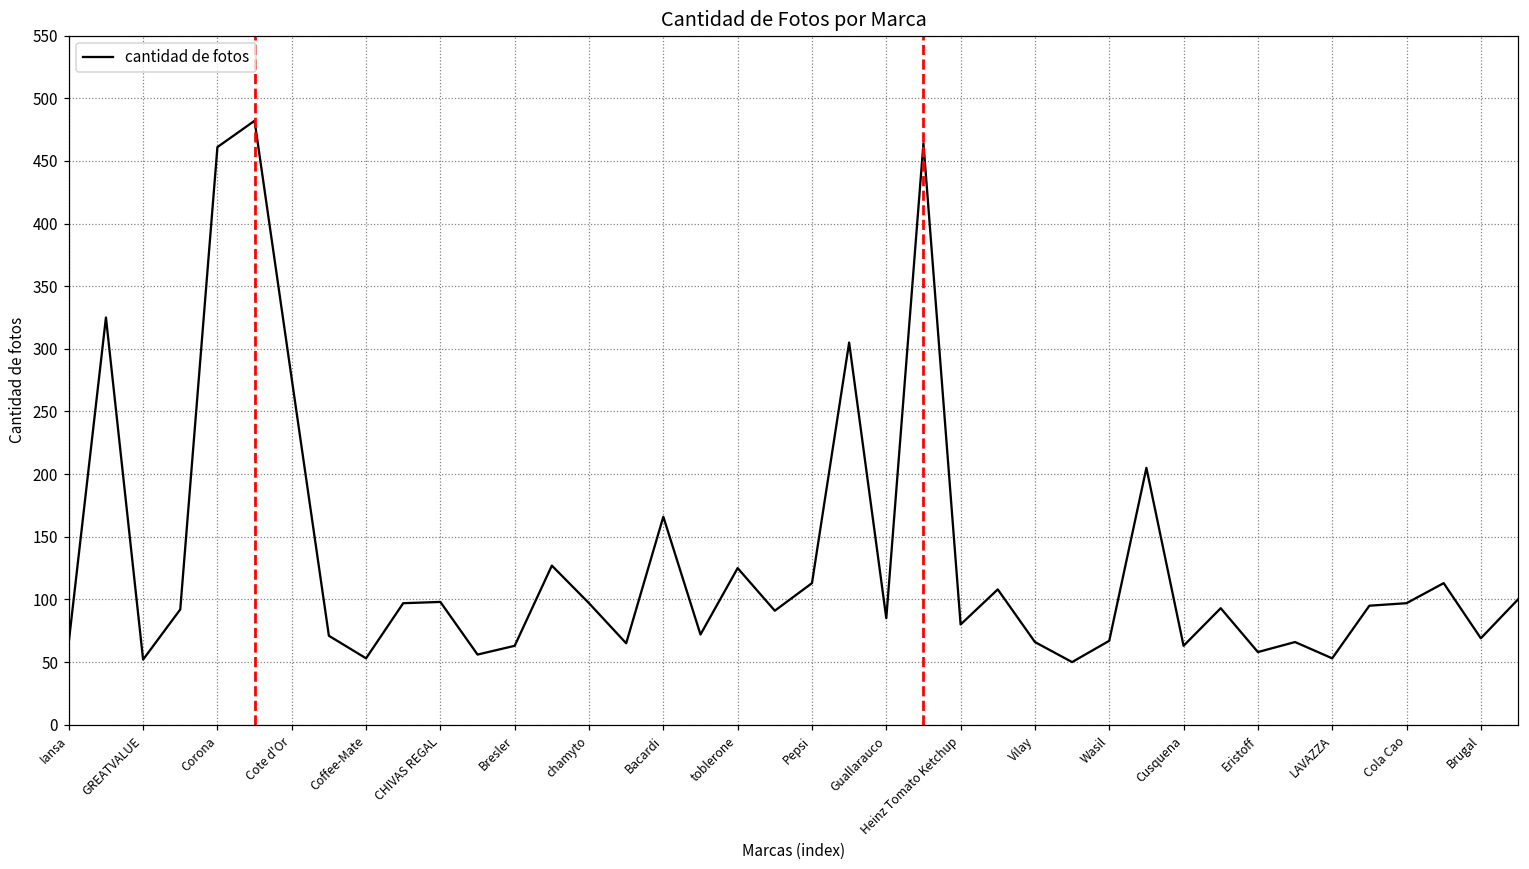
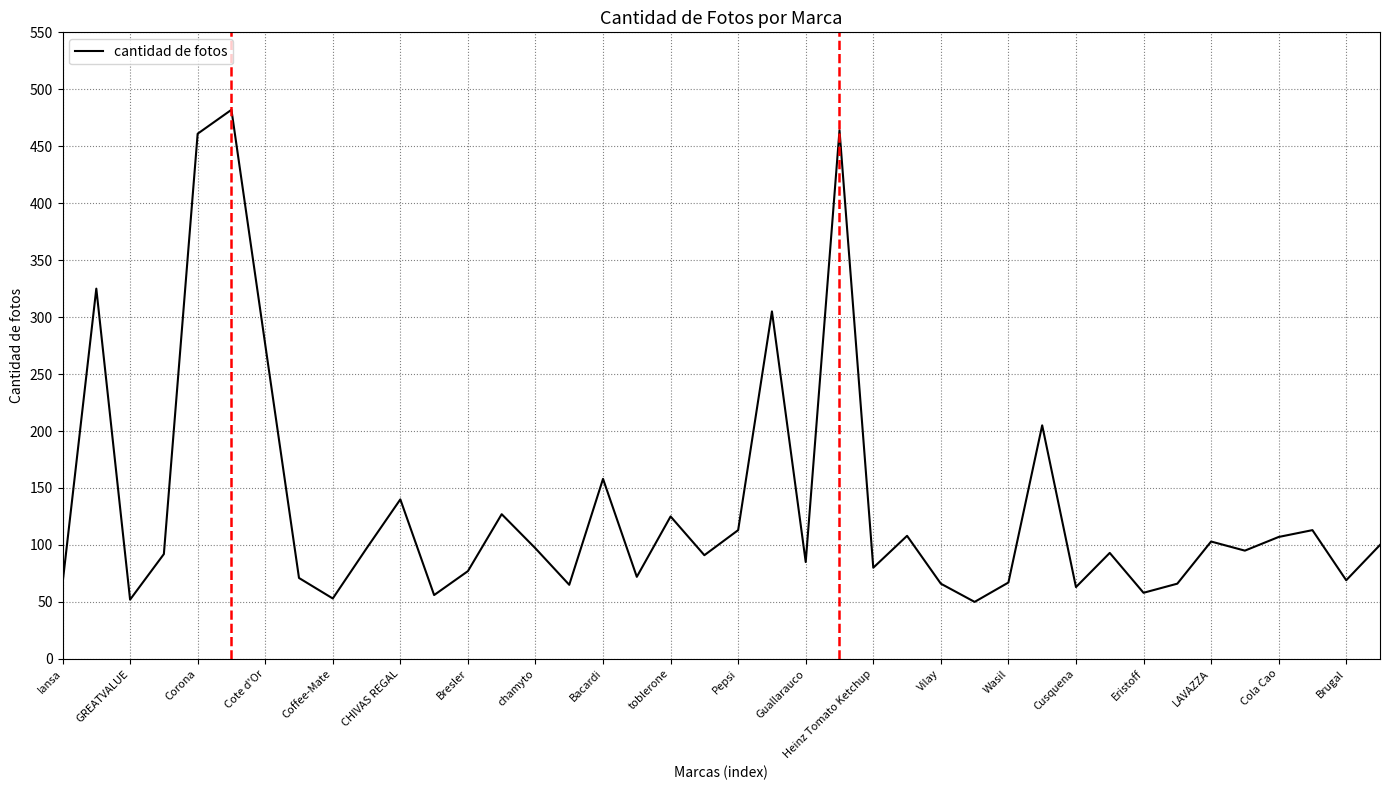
CHIVAS REGAL: 98 -> 140
Bresler: 63 -> 77
Bacardi: 166 -> 158
LAVAZZA: 53 -> 103
Cola Cao: 97 -> 107
